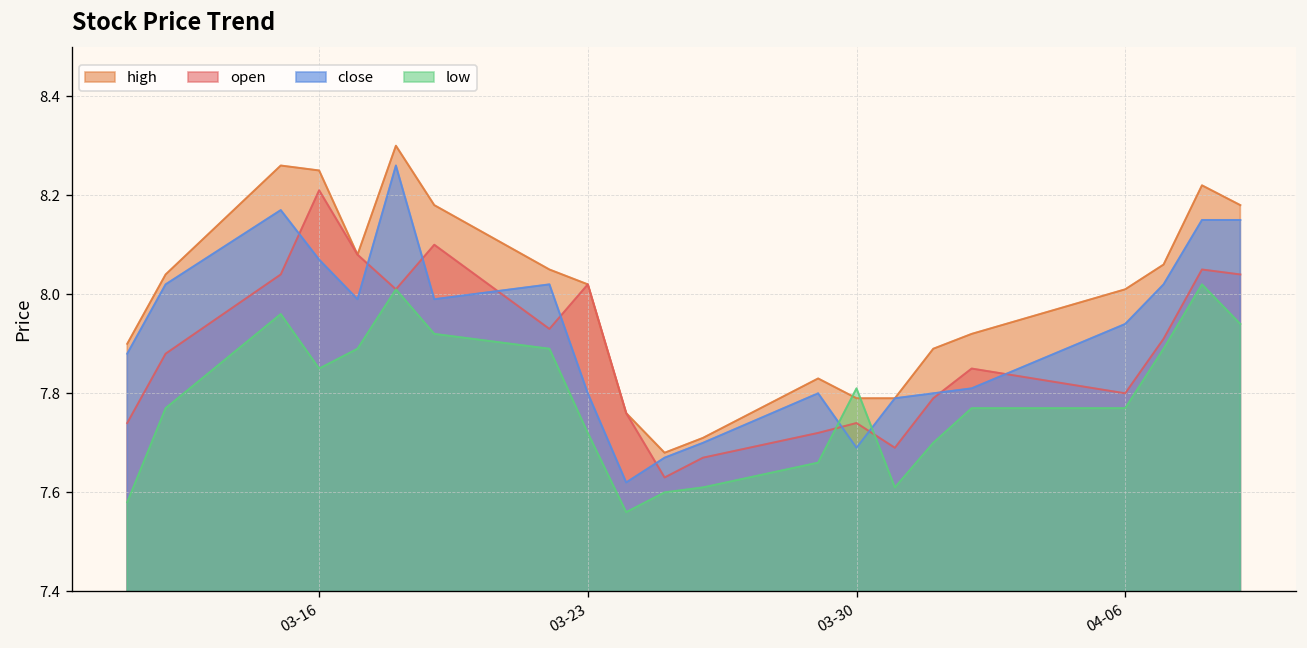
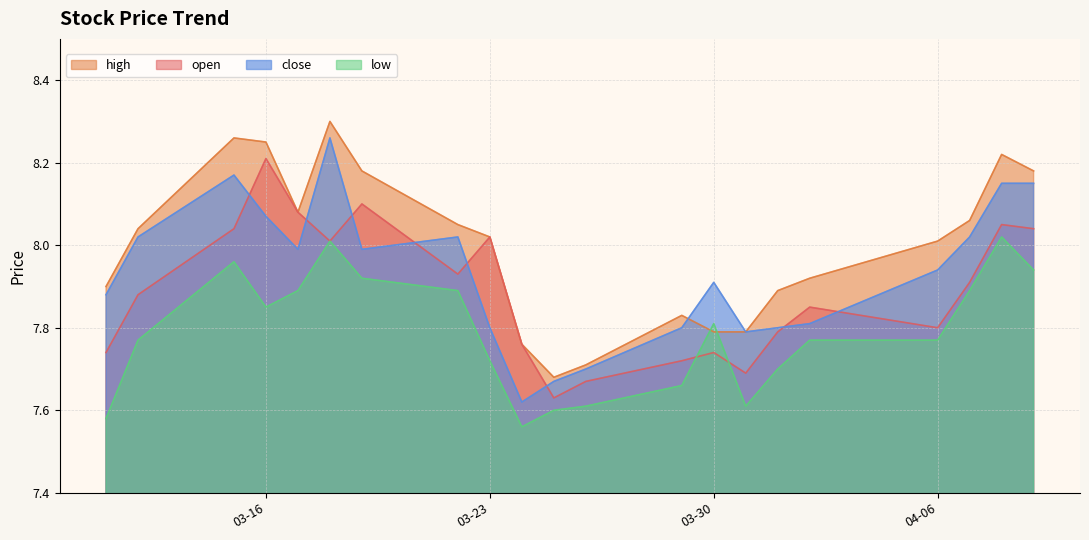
close, 03-30: 7.69 -> 7.91
